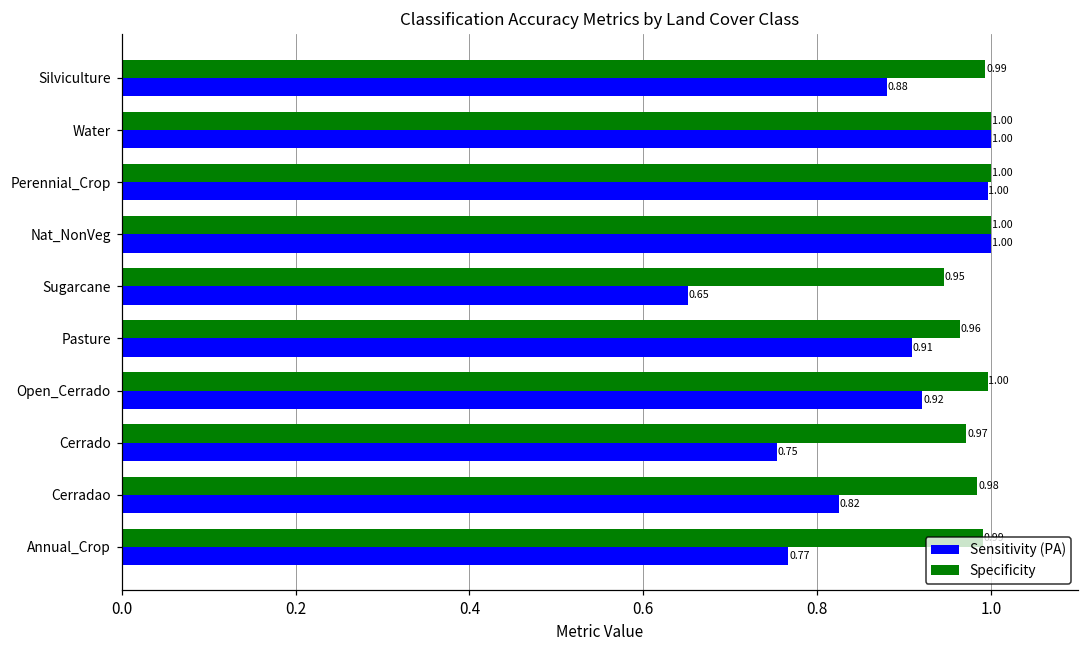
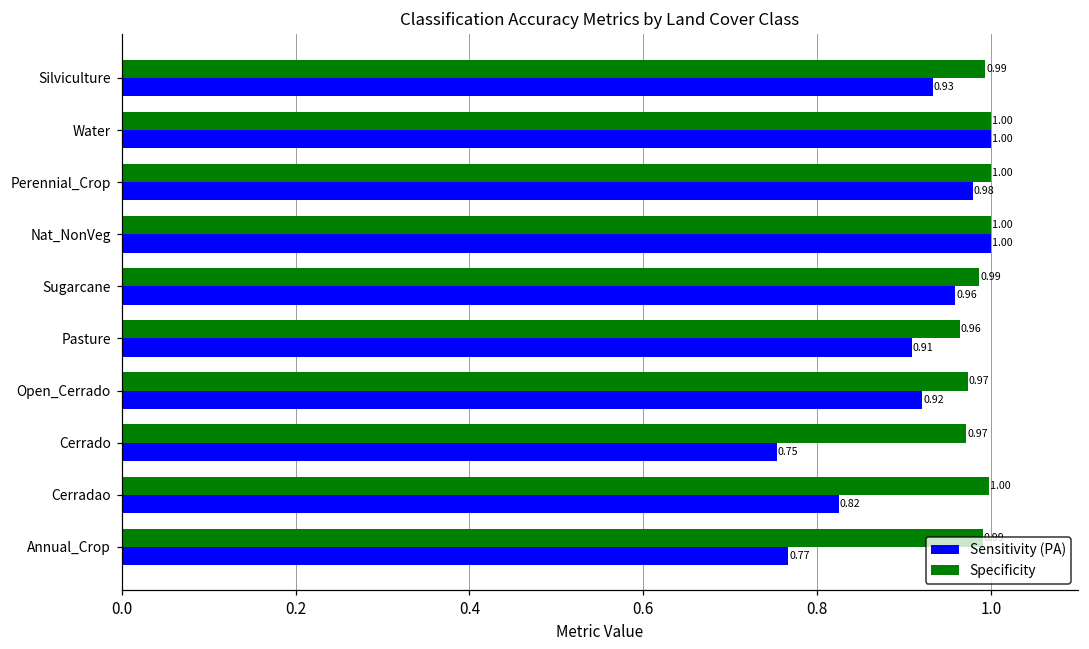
Sensitivity (PA), Silviculture: 0.88 -> 0.93
Sensitivity (PA), Perennial_Crop: 1.00 -> 0.98
Specificity, Sugarcane: 0.95 -> 0.99
Sensitivity (PA), Sugarcane: 0.65 -> 0.96
Specificity, Open_Cerrado: 1.00 -> 0.97
Specificity, Cerradao: 0.98 -> 1.00
